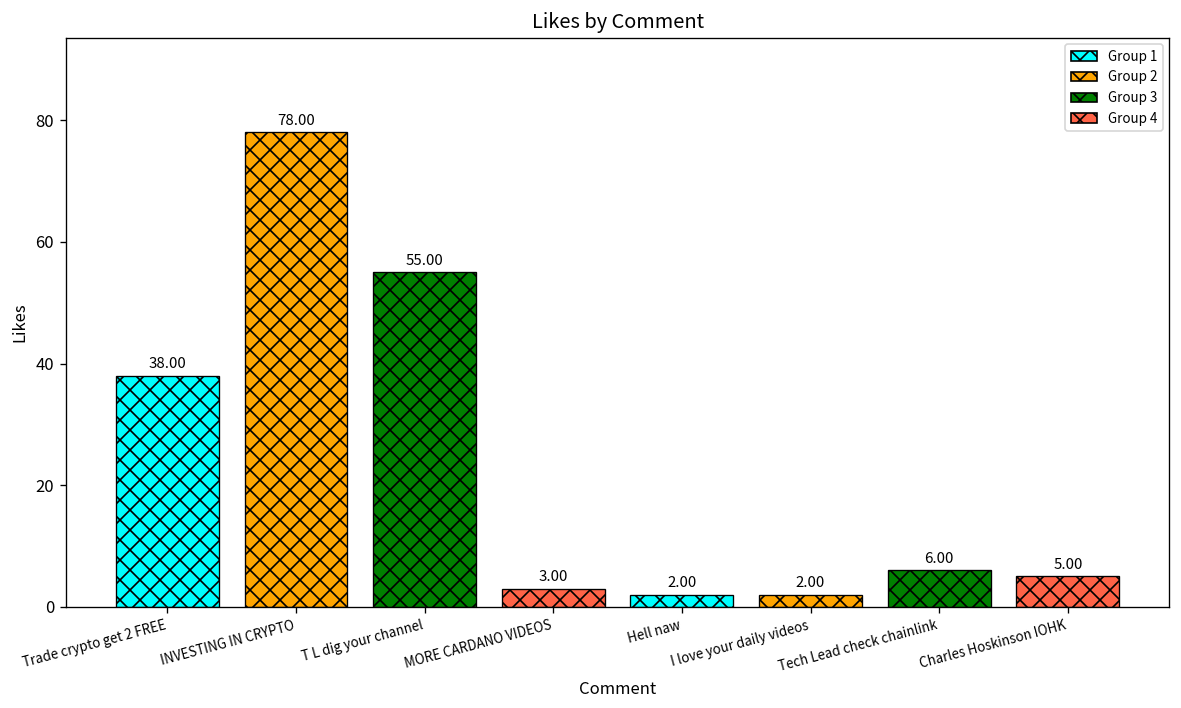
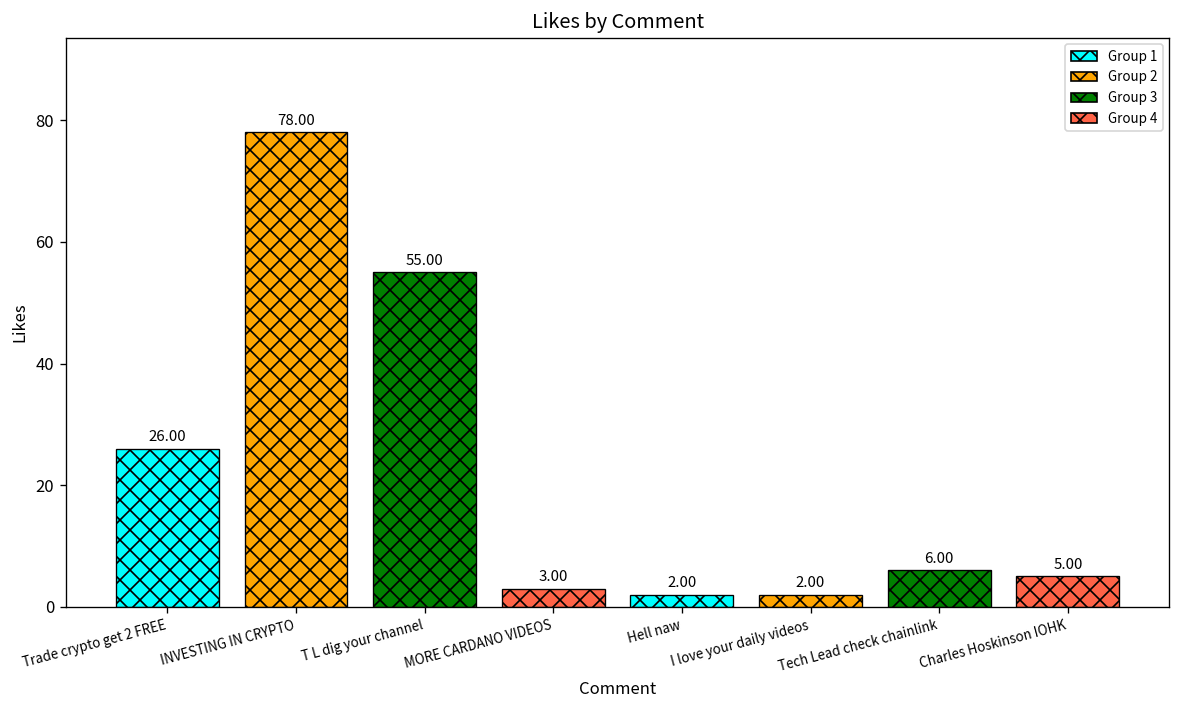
Trade crypto get 2 FREE: 38.00 -> 26.00
